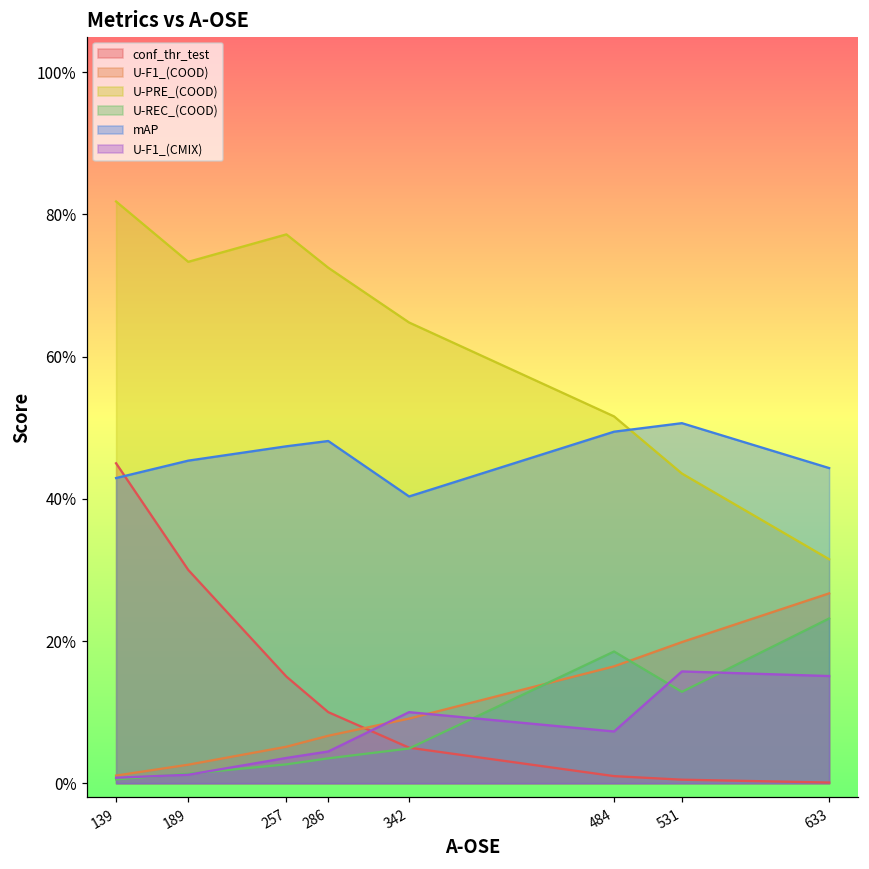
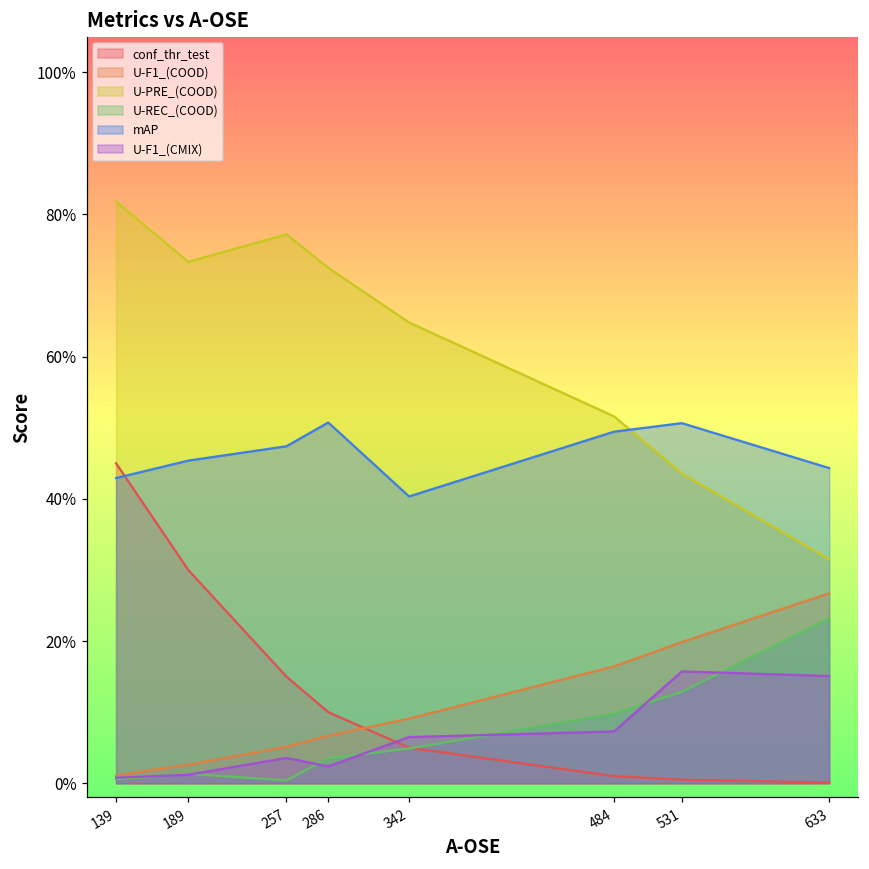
U-REC_(COOD), 257: 3% -> 0%
mAP, 286: 48% -> 51%
U-F1_(CMIX), 286: 4% -> 2%
U-F1_(CMIX), 342: 10% -> 6%
U-REC_(COOD), 484: 19% -> 10%
